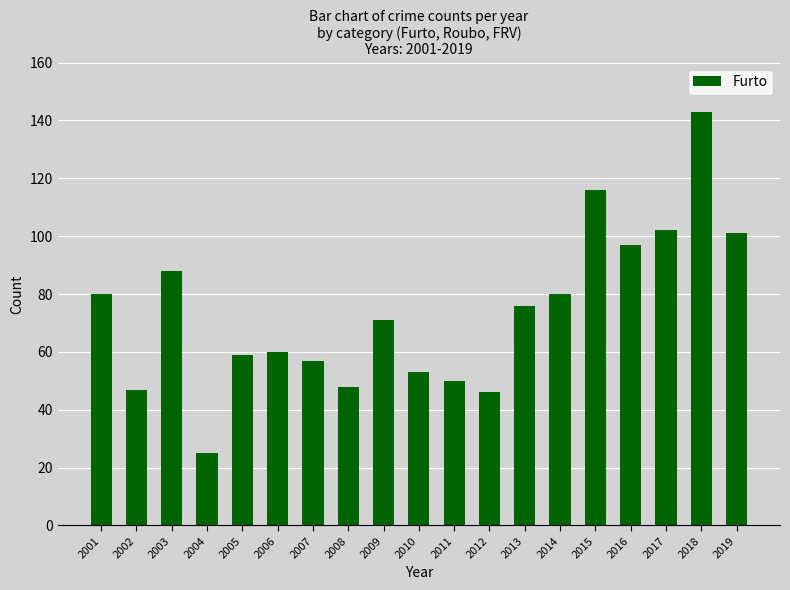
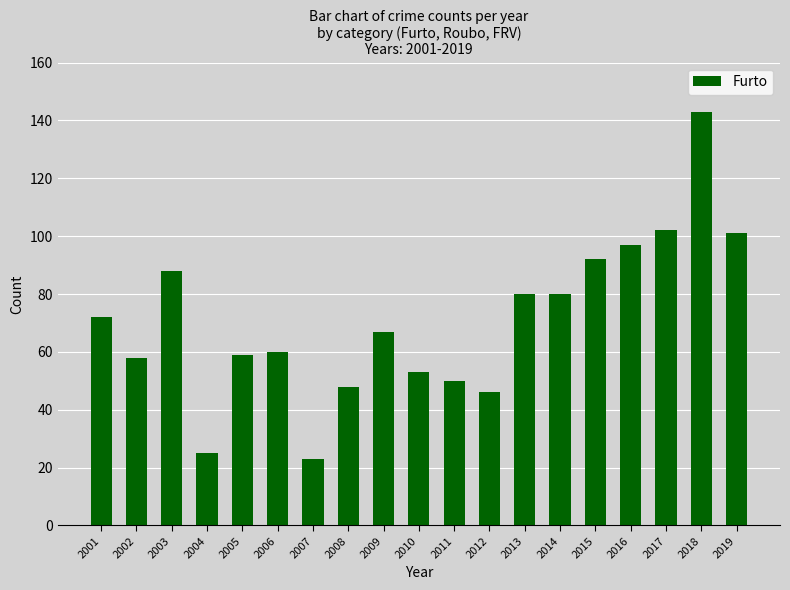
2001: 80 -> 72
2002: 47 -> 58
2007: 57 -> 23
2009: 71 -> 67
2013: 76 -> 80
2015: 116 -> 92
